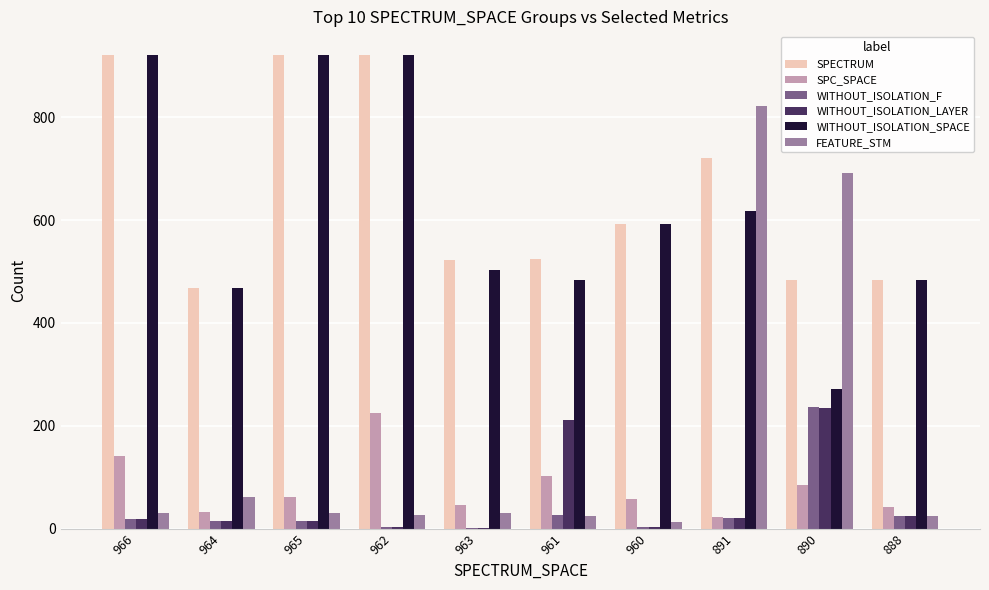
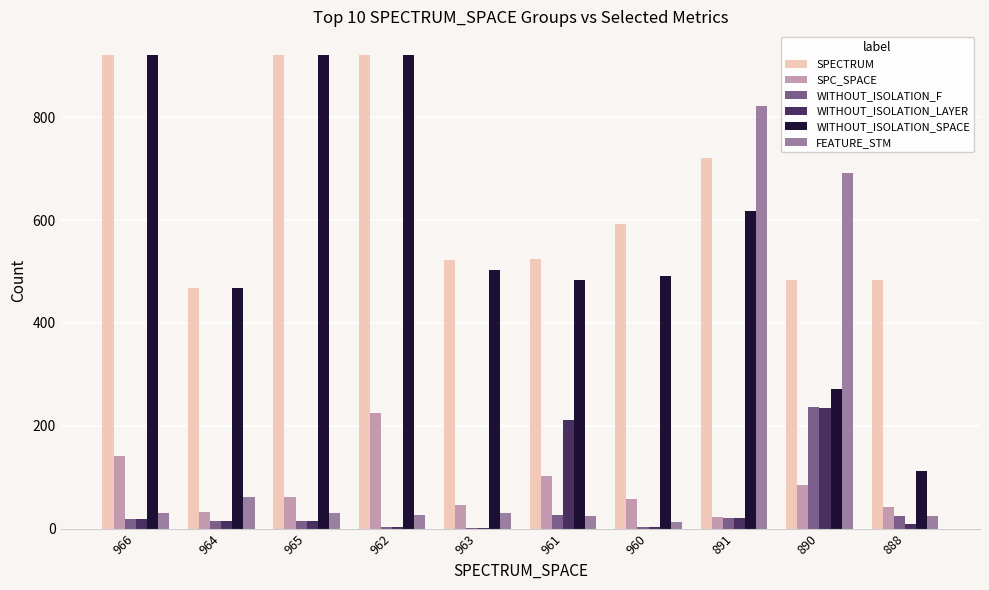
WITHOUT_ISOLATION_SPACE, 960: 590 -> 490
WITHOUT_ISOLATION_LAYER, 888: 20 -> 10
WITHOUT_ISOLATION_SPACE, 888: 480 -> 110
